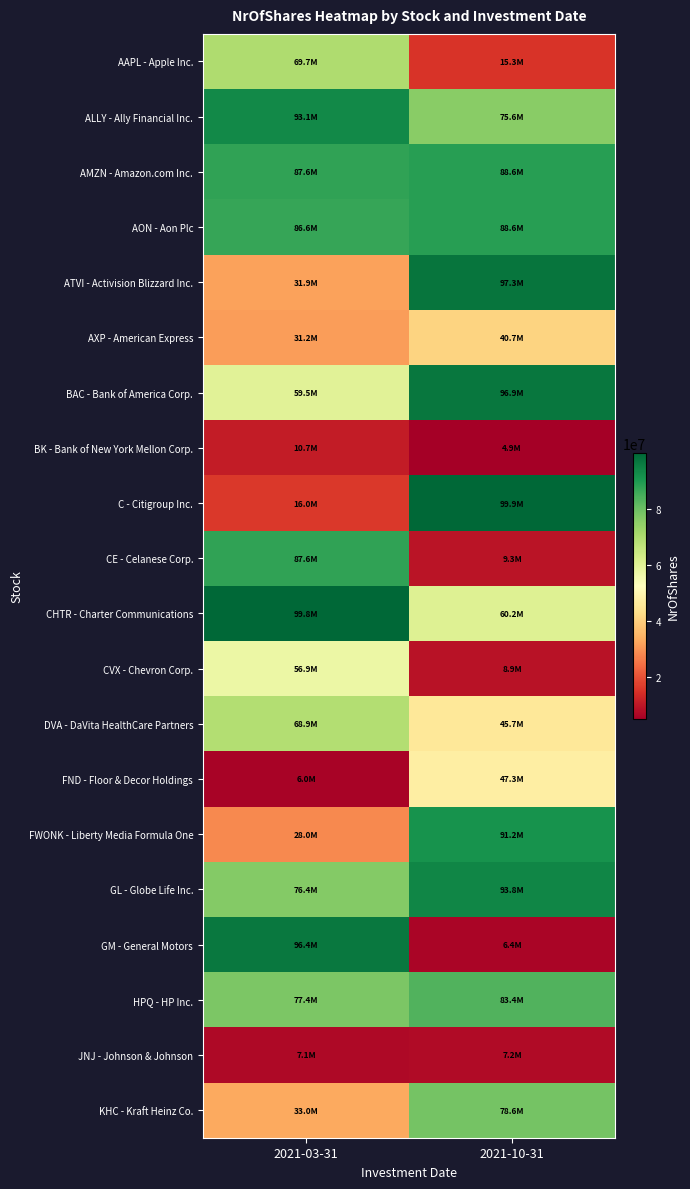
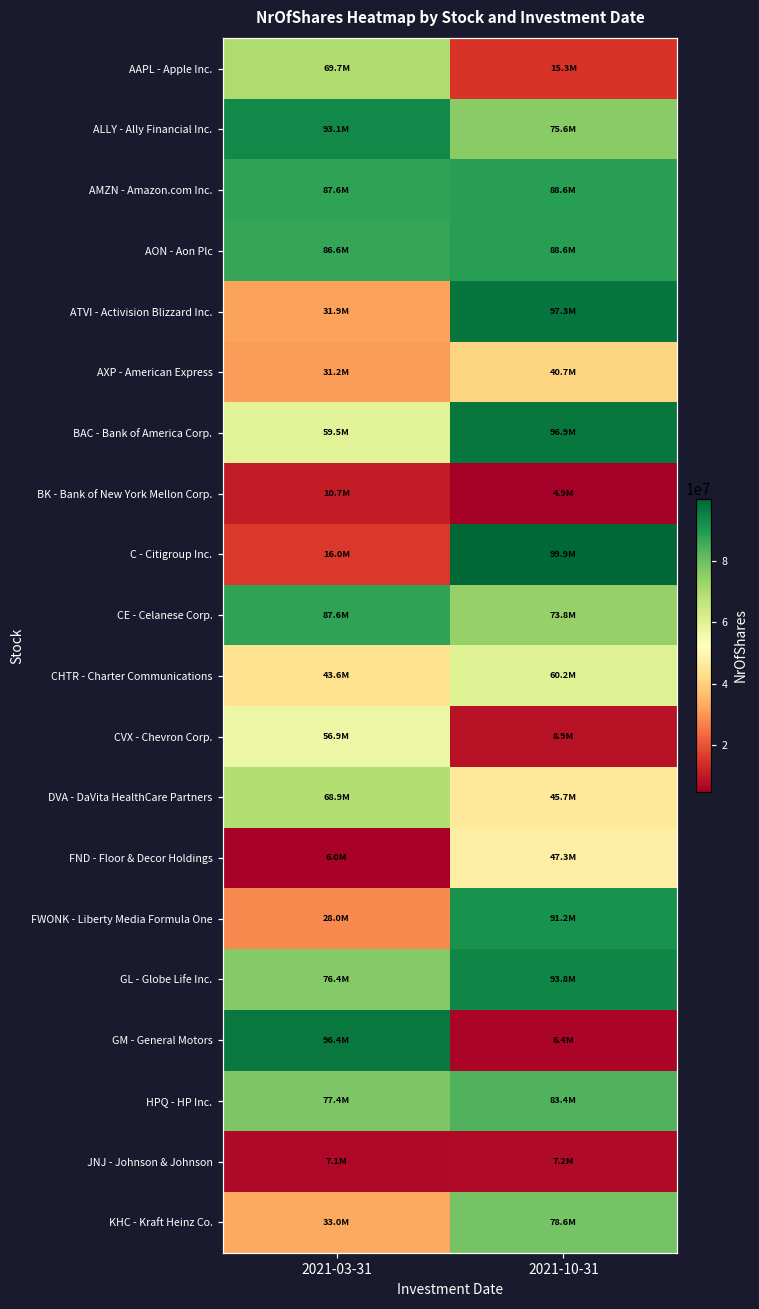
CE - Celanese Corp., 2021-10-31: 9.3M -> 73.8M
CHTR - Charter Communications, 2021-03-31: 99.8M -> 43.6M
